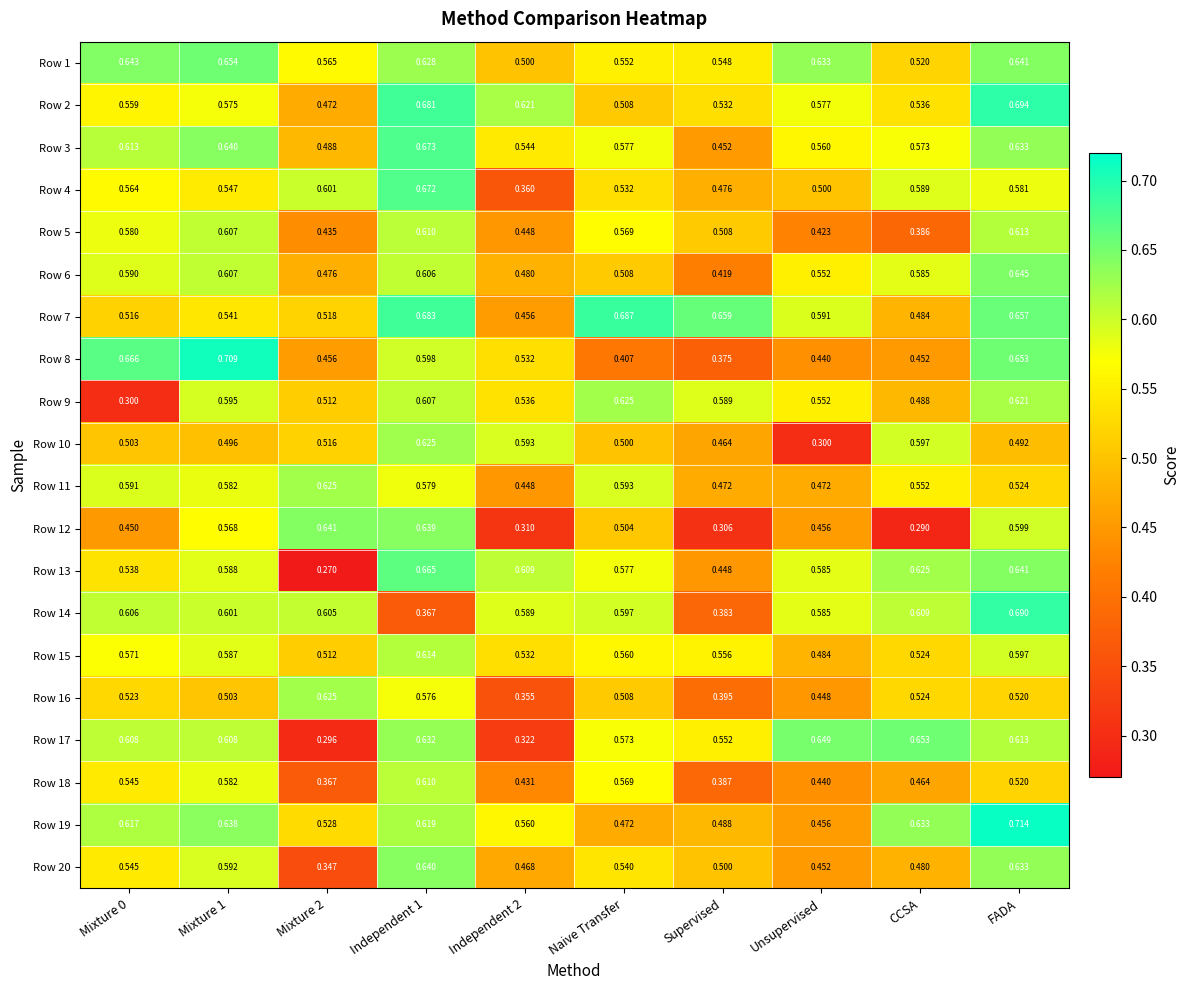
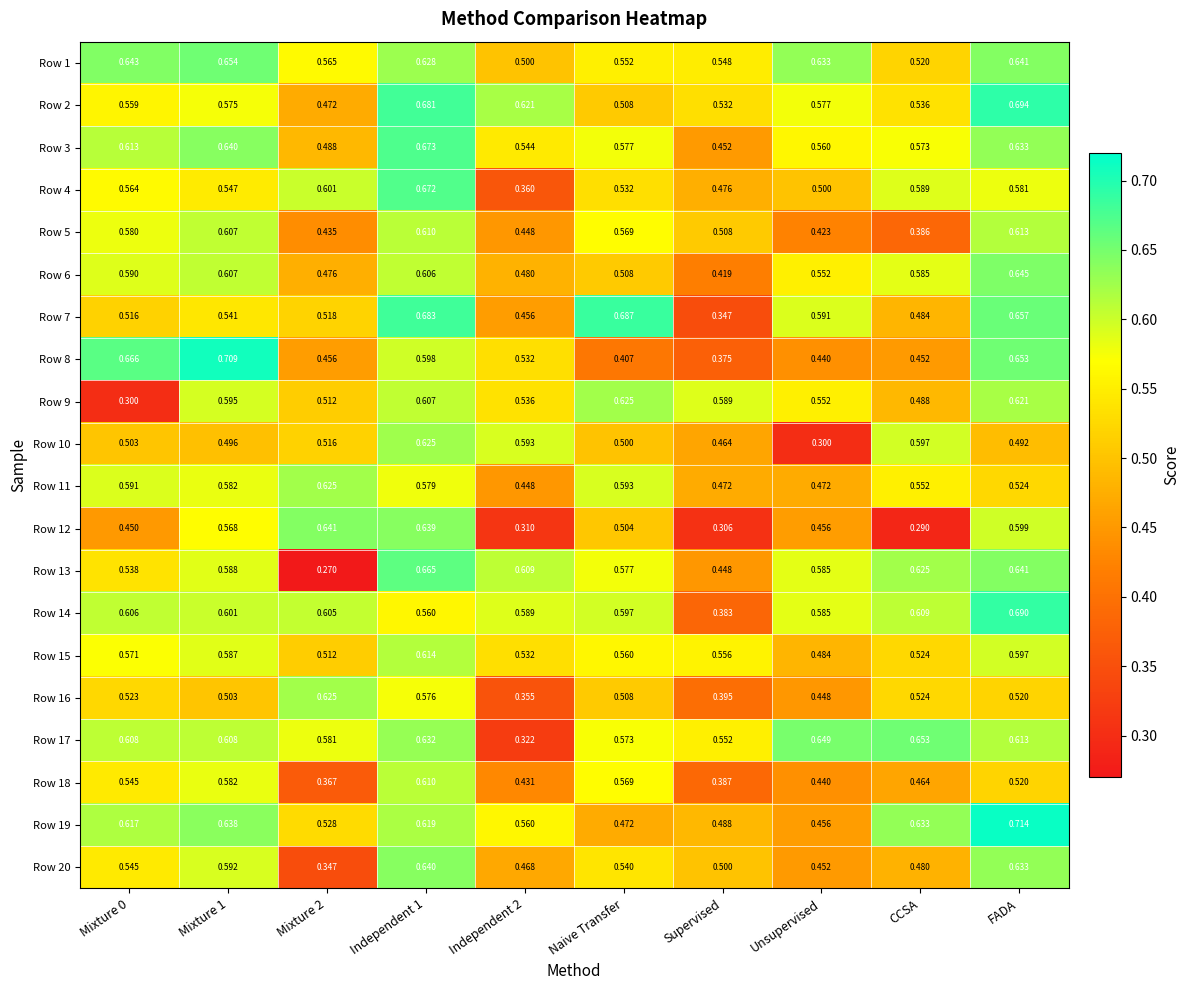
Row 7, Supervised: 0.659 -> 0.347
Row 14, Independent 1: 0.367 -> 0.560
Row 17, Mixture 2: 0.296 -> 0.581
